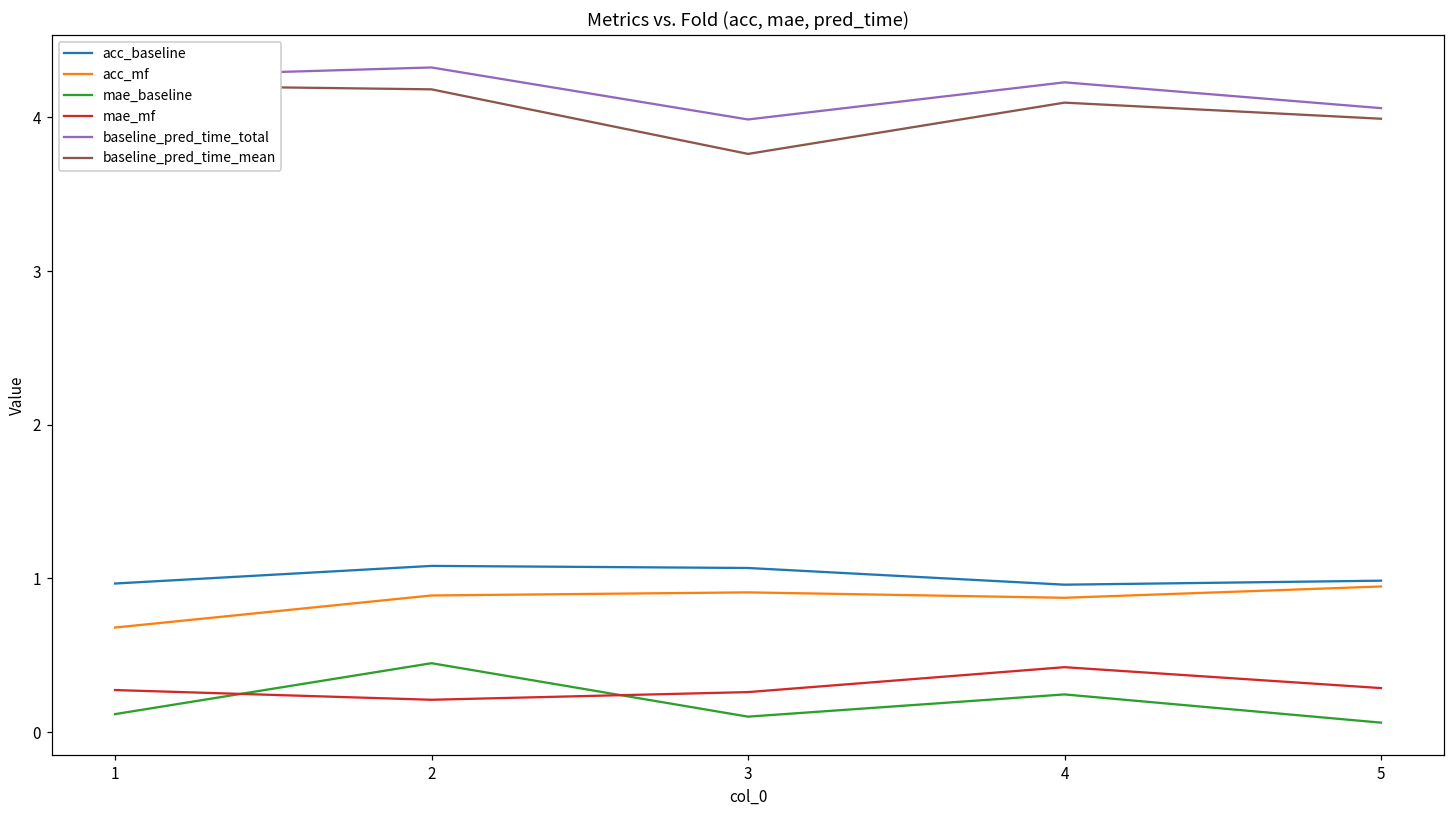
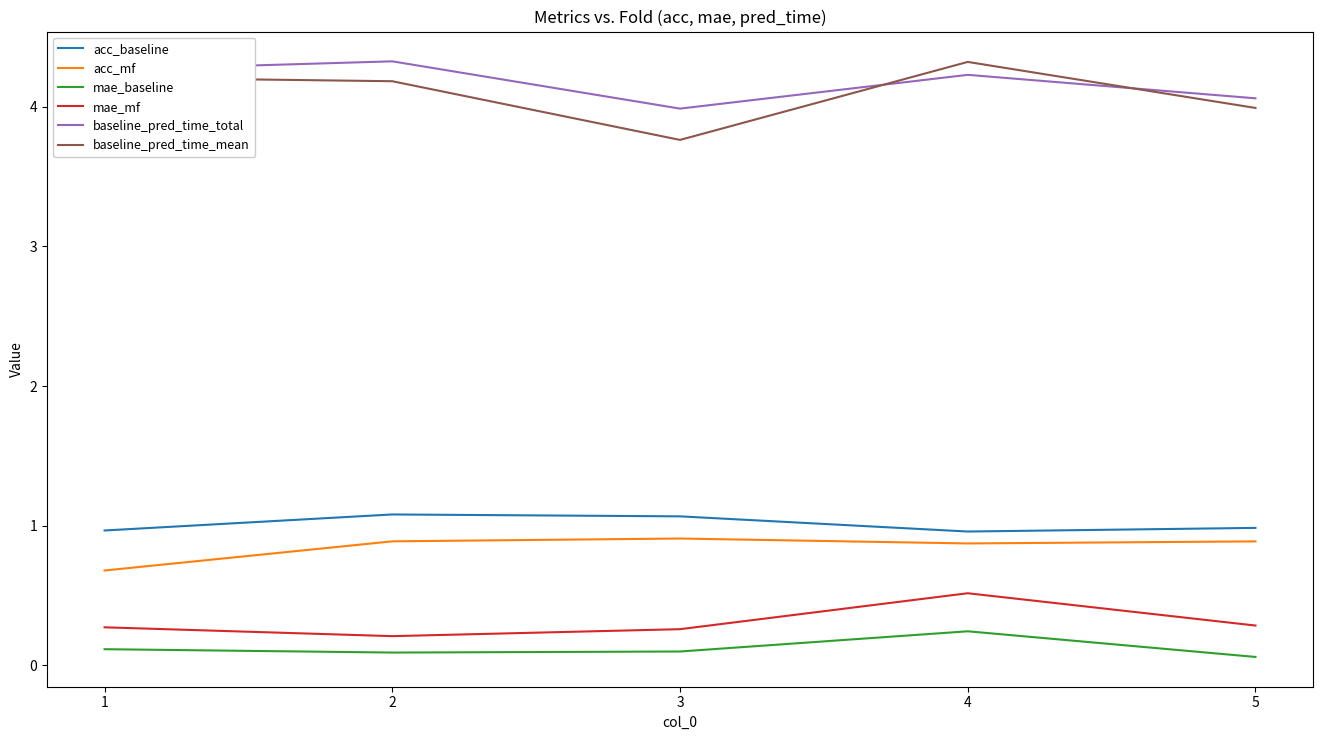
mae_baseline, 2: 0.45 -> 0.09
mae_mf, 4: 0.42 -> 0.52
baseline_pred_time_mean, 4: 4.10 -> 4.32
acc_mf, 5: 0.95 -> 0.89
